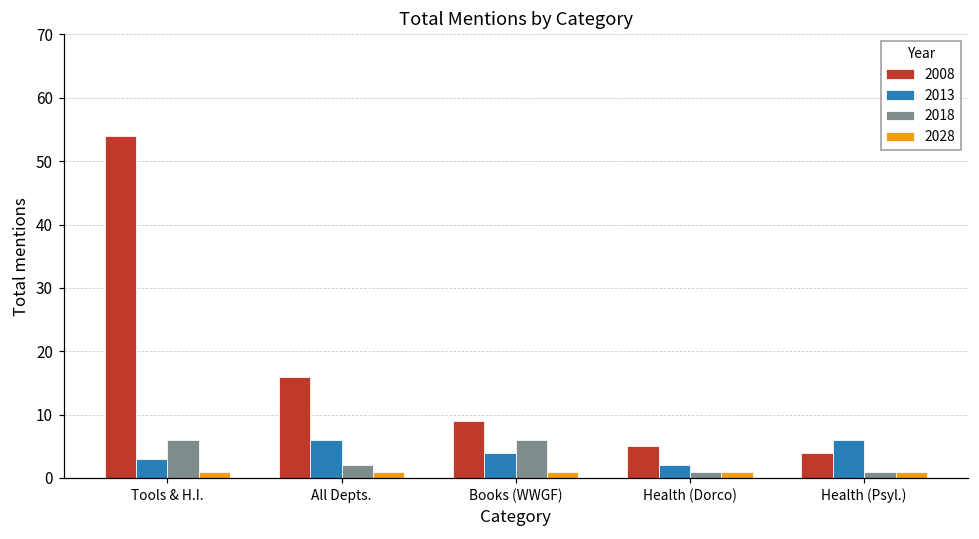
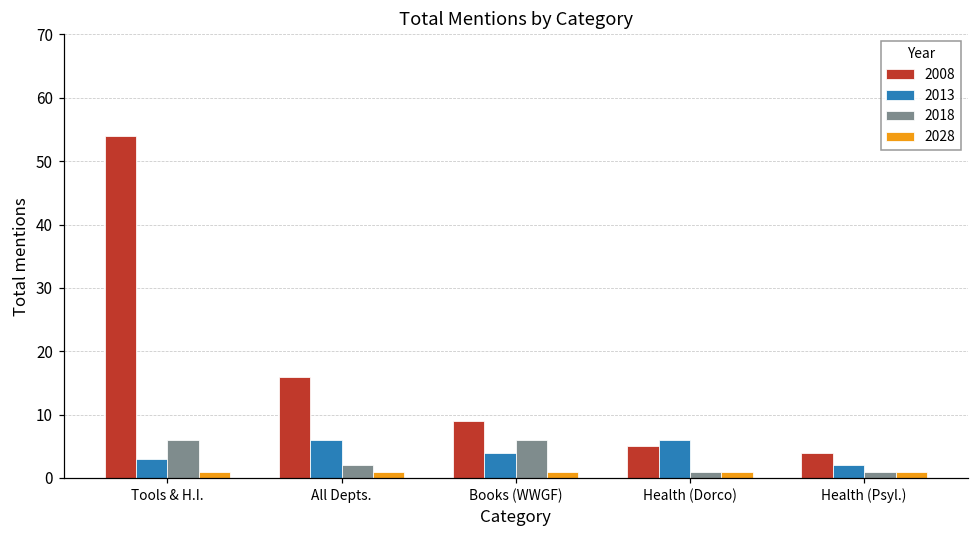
2013, Health (Dorco): 2 -> 6
2013, Health (Psyl.): 6 -> 2
